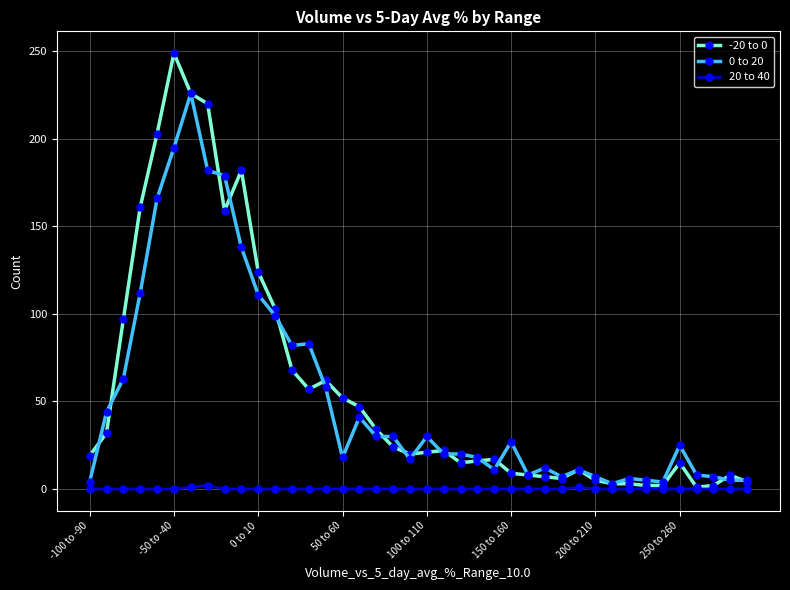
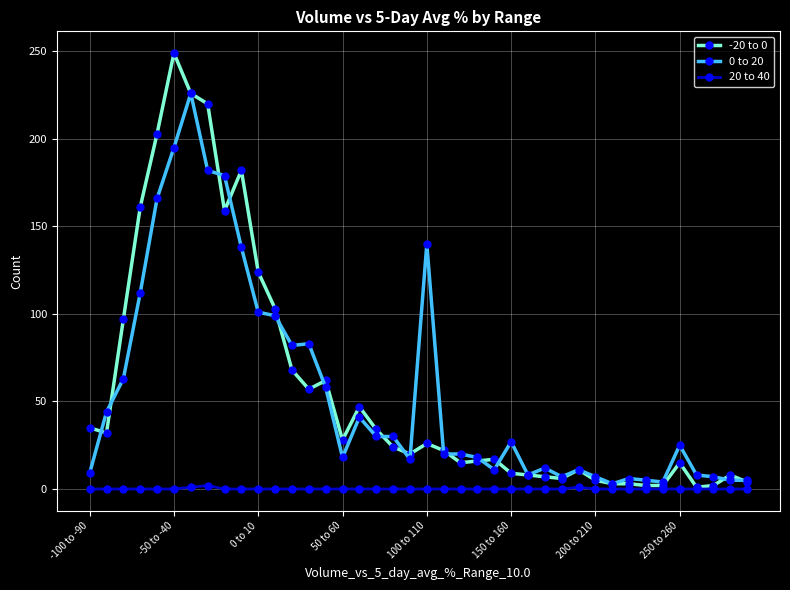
-20 to 0, -100 to -90: 19 -> 35
0 to 20, -100 to -90: 4 -> 9
0 to 20, 0 to 10: 111 -> 101
-20 to 0, 50 to 60: 52 -> 28
-20 to 0, 100 to 110: 21 -> 26
0 to 20, 100 to 110: 30 -> 140
